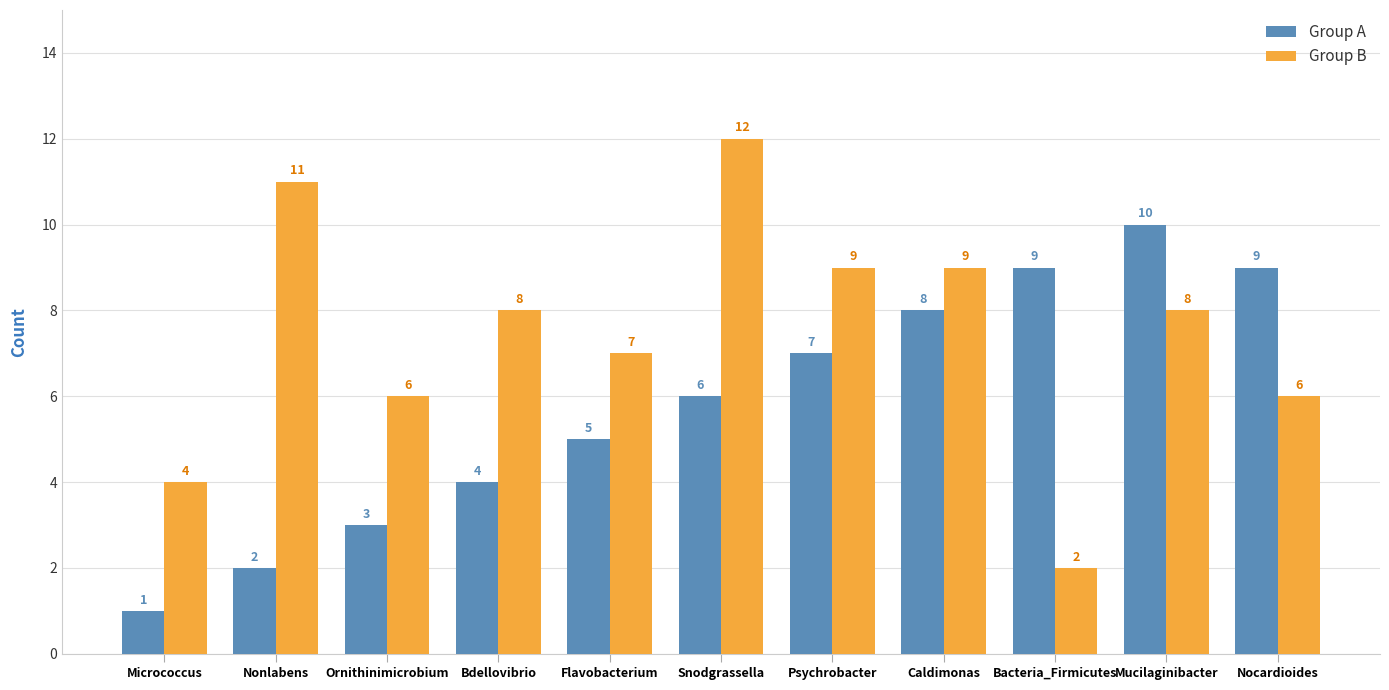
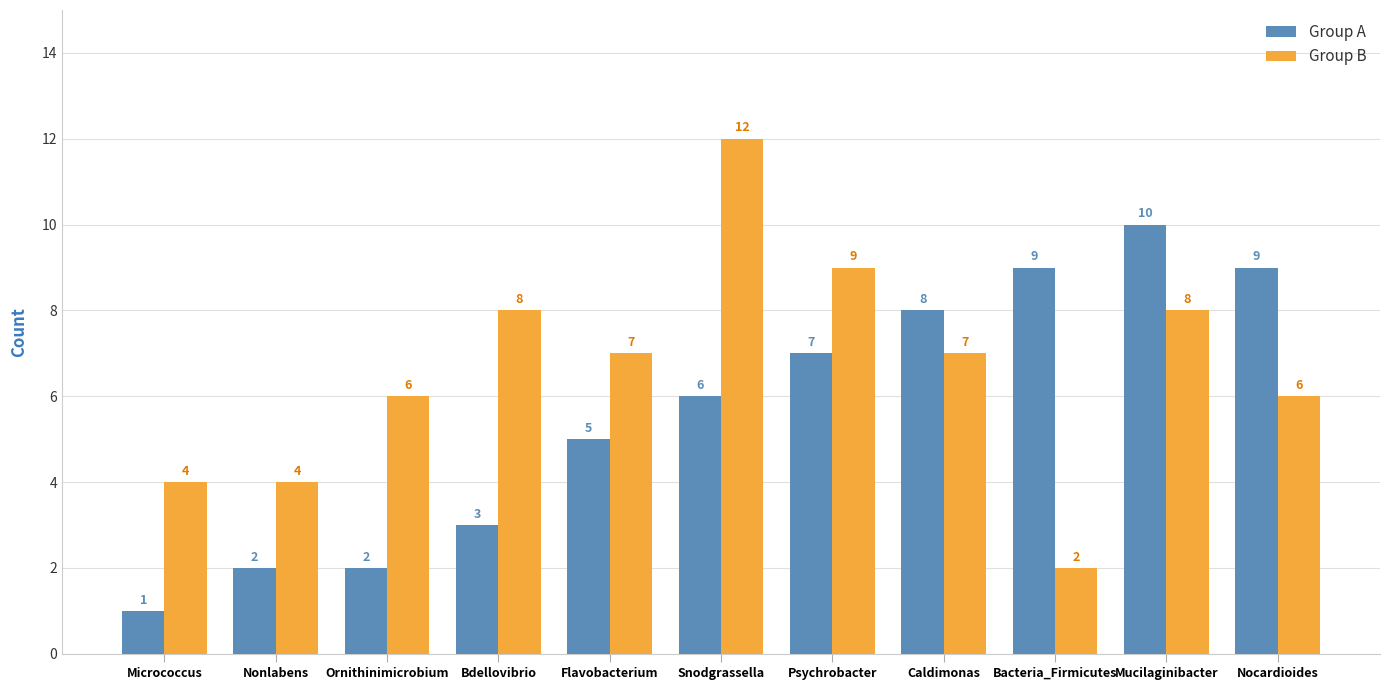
Group B, Nonlabens: 11 -> 4
Group A, Ornithinimicrobium: 3 -> 2
Group A, Bdellovibrio: 4 -> 3
Group B, Caldimonas: 9 -> 7
